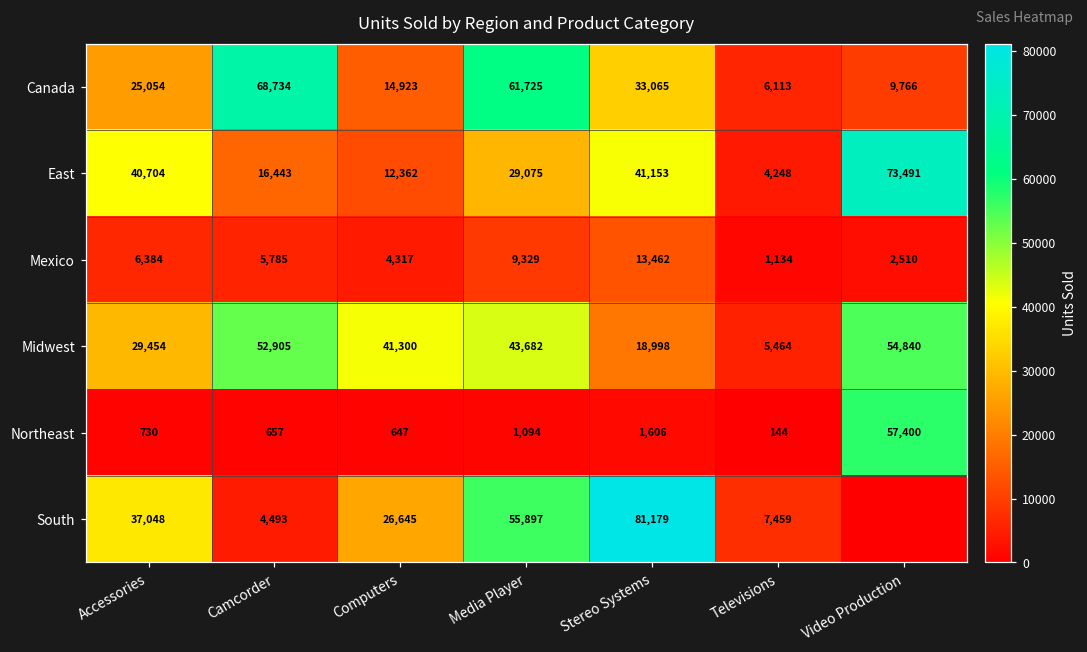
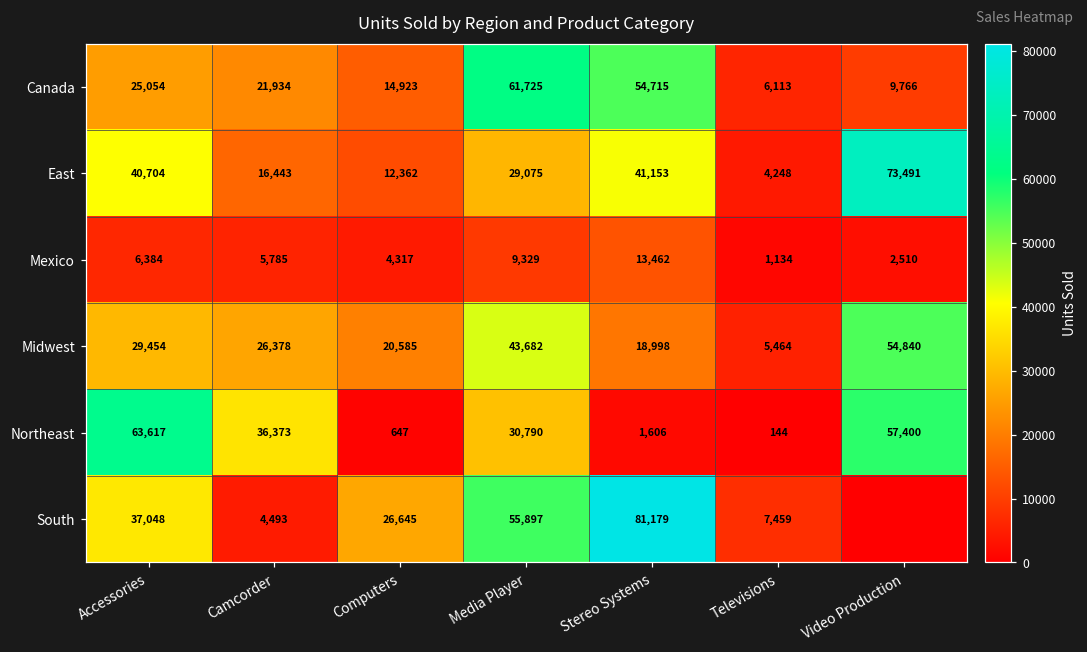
Canada, Camcorder: 68,734 -> 21,934
Canada, Stereo Systems: 33,065 -> 54,715
Midwest, Camcorder: 52,905 -> 26,378
Midwest, Computers: 41,300 -> 20,585
Northeast, Accessories: 730 -> 63,617
Northeast, Camcorder: 657 -> 36,373
Northeast, Media Player: 1,094 -> 30,790
